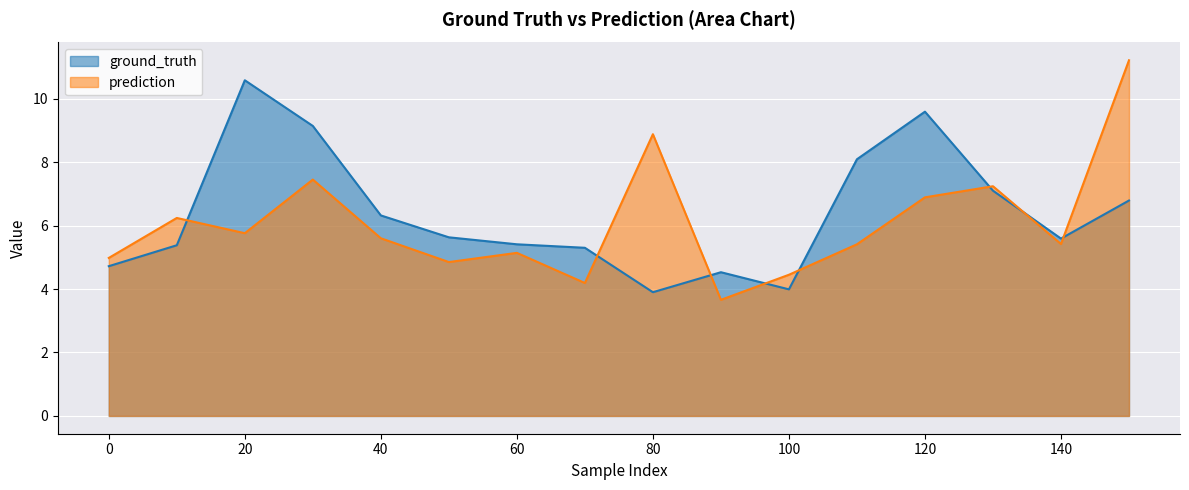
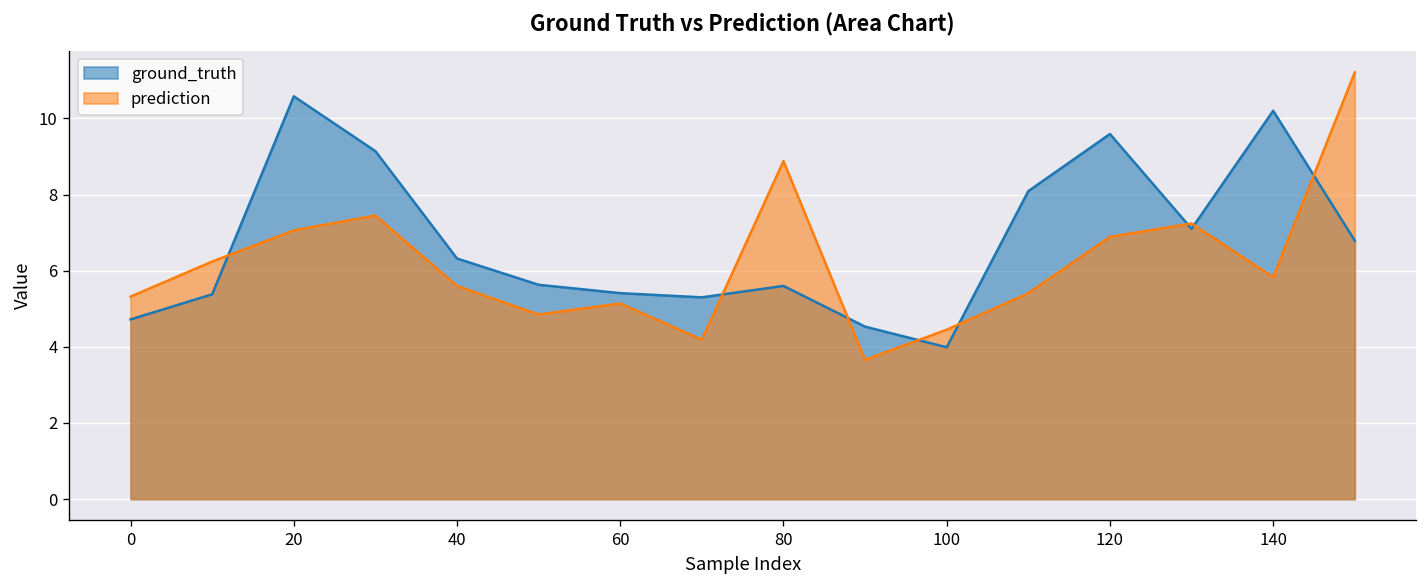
prediction, 0: 5.0 -> 5.3
prediction, 20: 5.8 -> 7.1
ground_truth, 80: 3.9 -> 5.6
ground_truth, 140: 5.6 -> 10.2
prediction, 140: 5.4 -> 5.8
